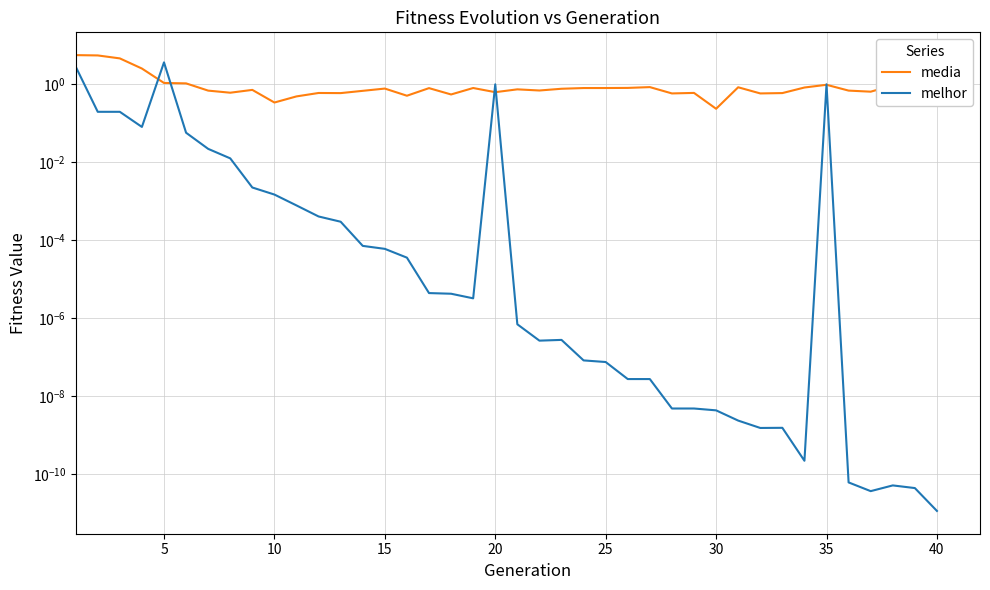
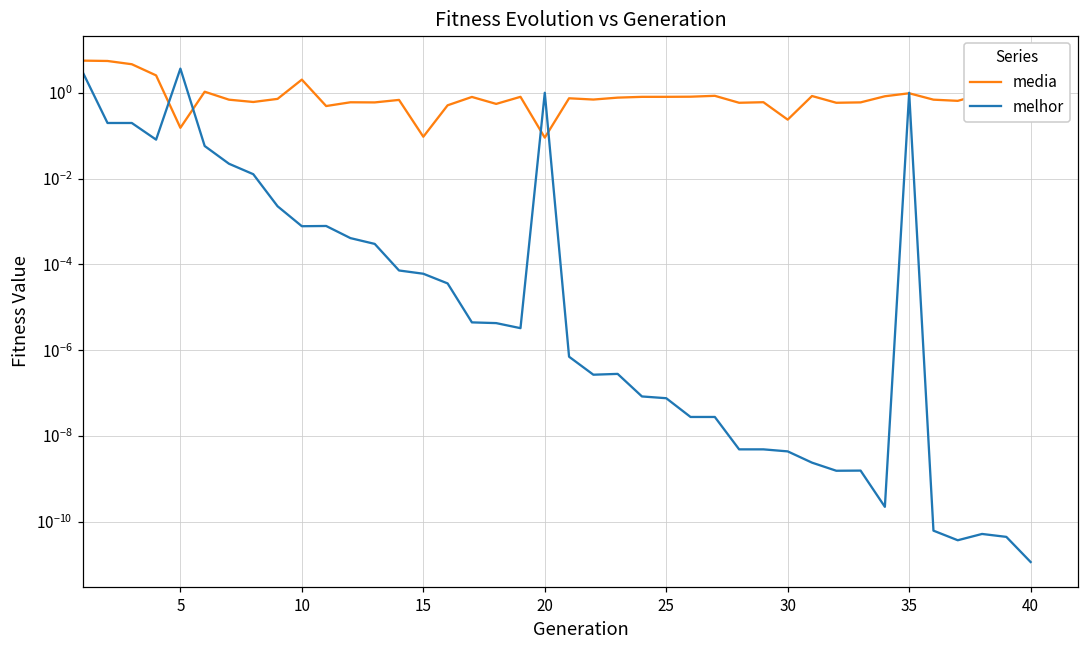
media, 5: 1.1 -> 0.15
media, 10: 0.3 -> 2
melhor, 10: 0.0015 -> 0.0008
media, 15: 0.8 -> 0.09
media, 20: 0.6 -> 0.09
